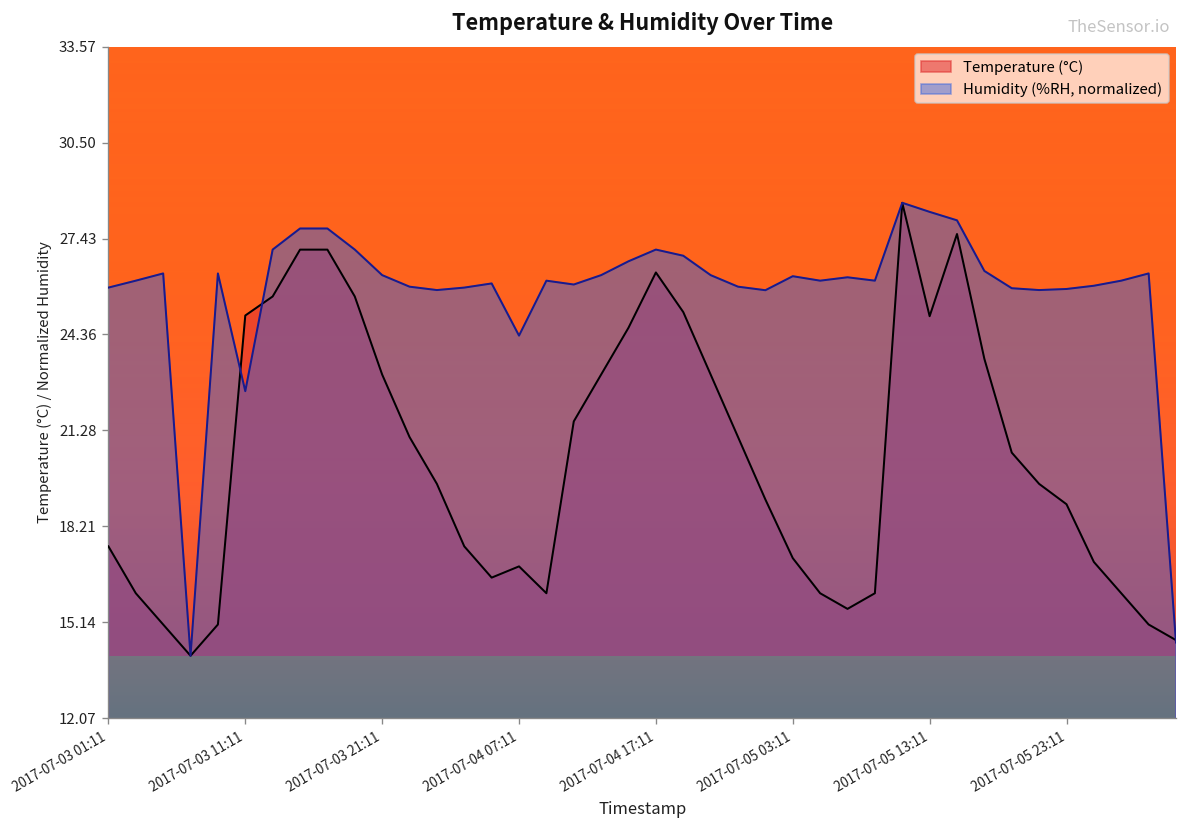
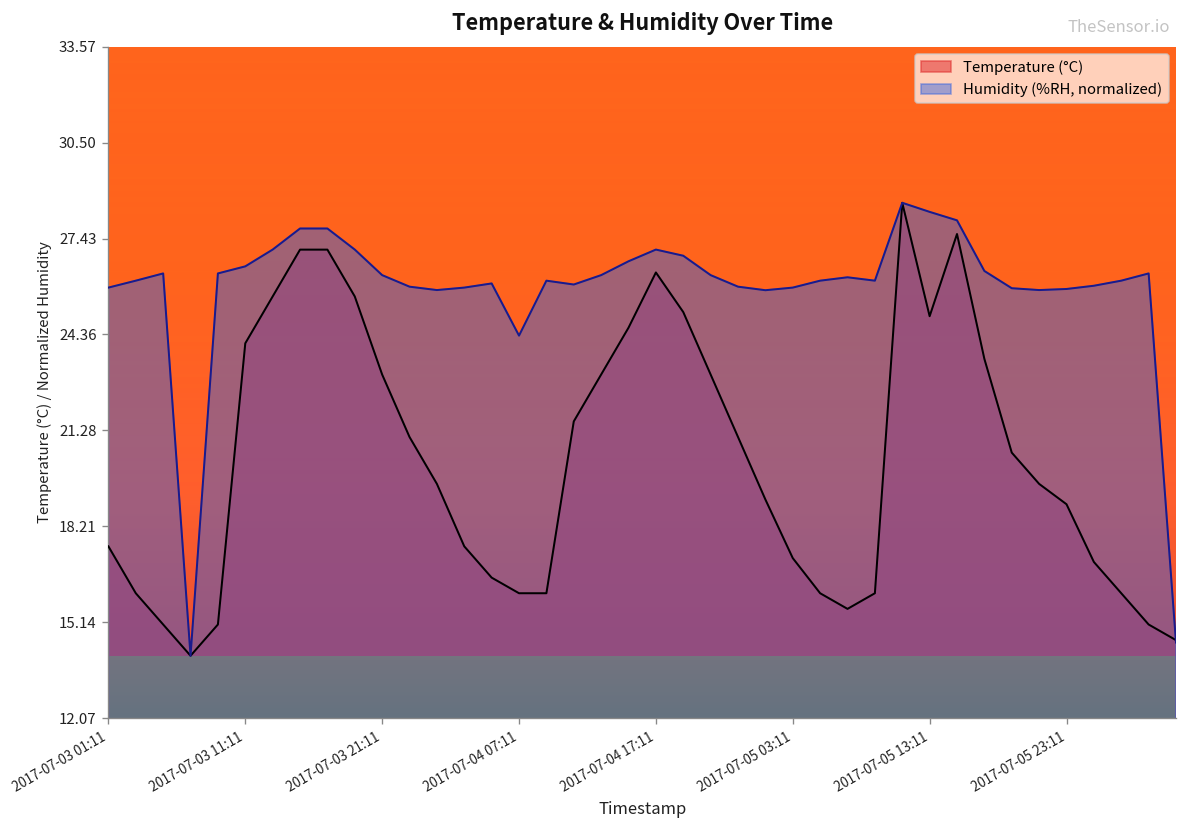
Temperature (°C), 2017-07-03 11:11: 25.0 -> 24.1
Humidity (%RH, normalized), 2017-07-03 11:11: 22.5 -> 26.5
Temperature (°C), 2017-07-04 07:11: 16.9 -> 16.1
Humidity (%RH, normalized), 2017-07-05 03:11: 26.2 -> 25.9
